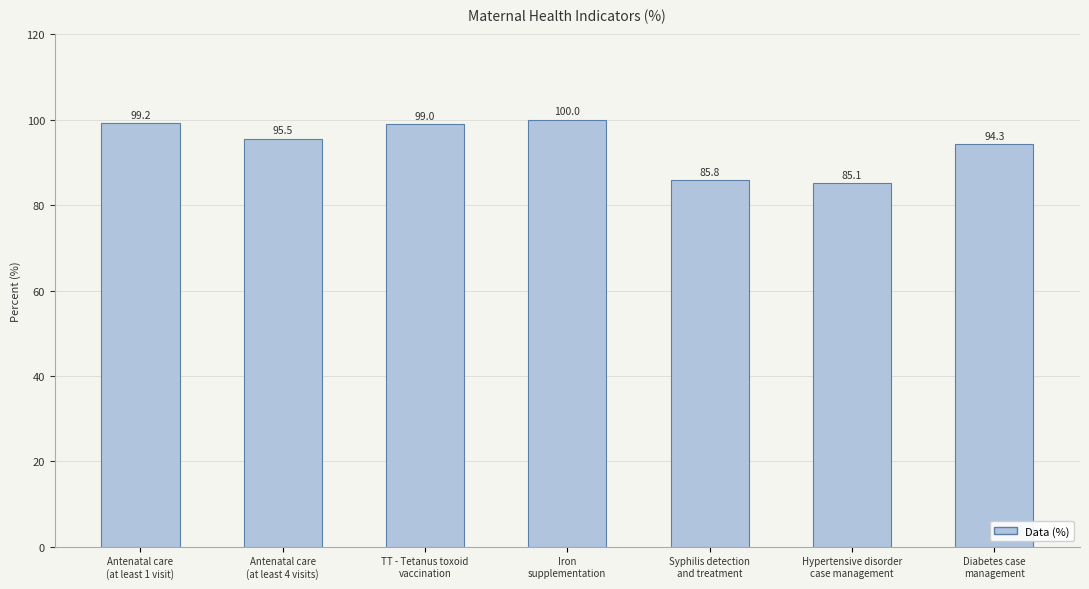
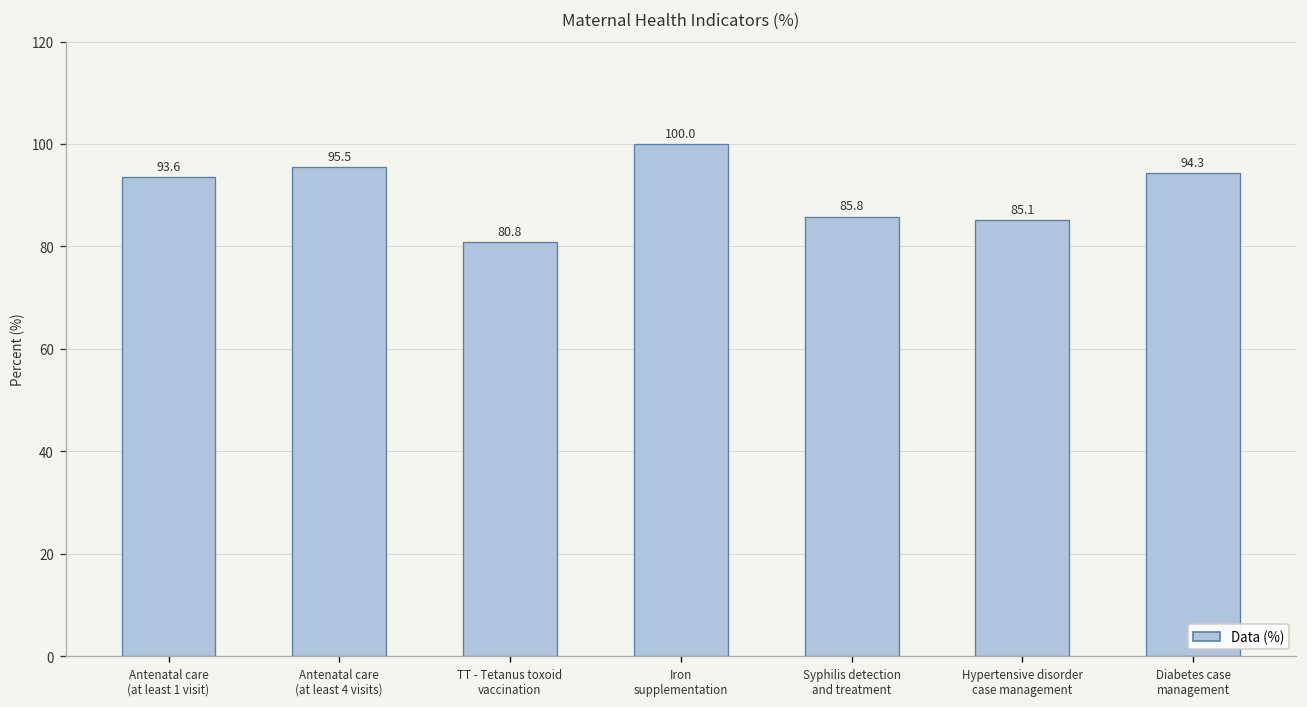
Antenatal care (at least 1 visit): 99.2 -> 93.6
TT - Tetanus toxoid vaccination: 99.0 -> 80.8
